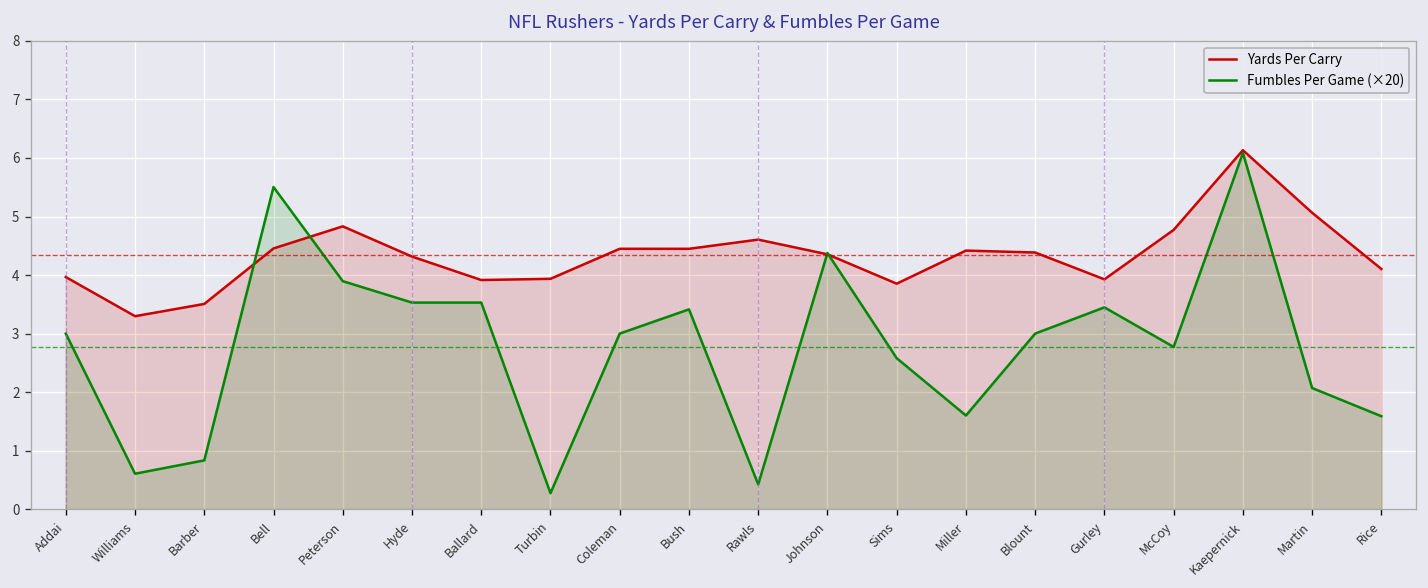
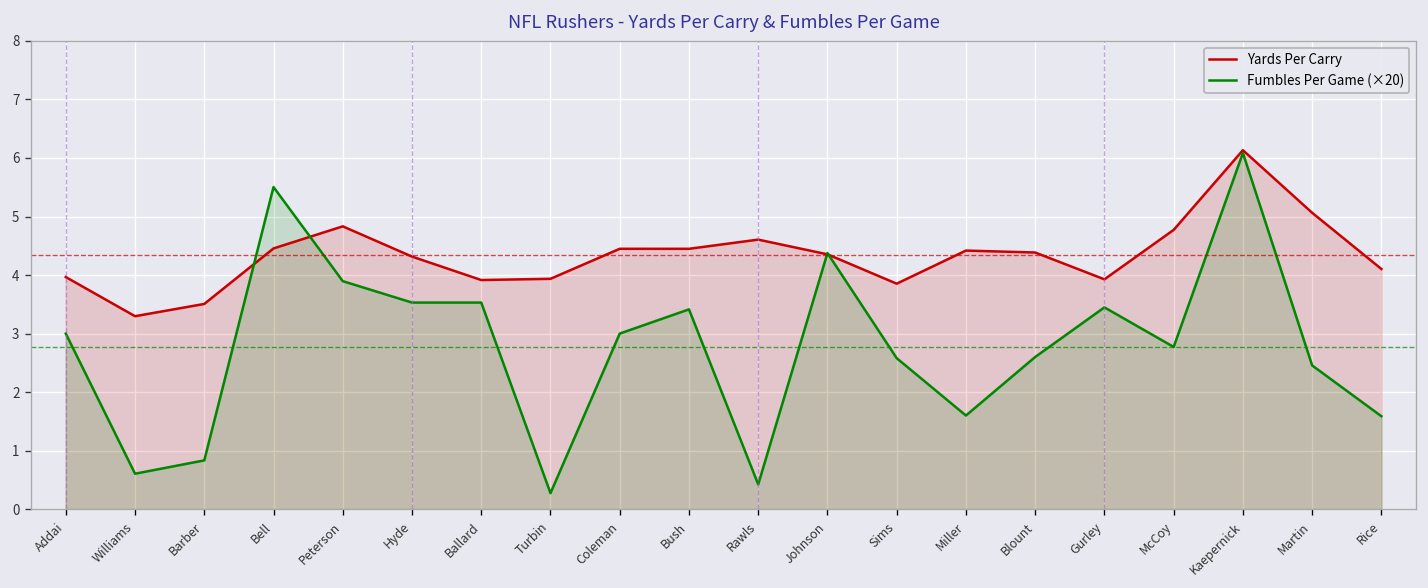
Fumbles Per Game (×20), Blount: 3.0 -> 2.6
Fumbles Per Game (×20), Martin: 2.1 -> 2.5
